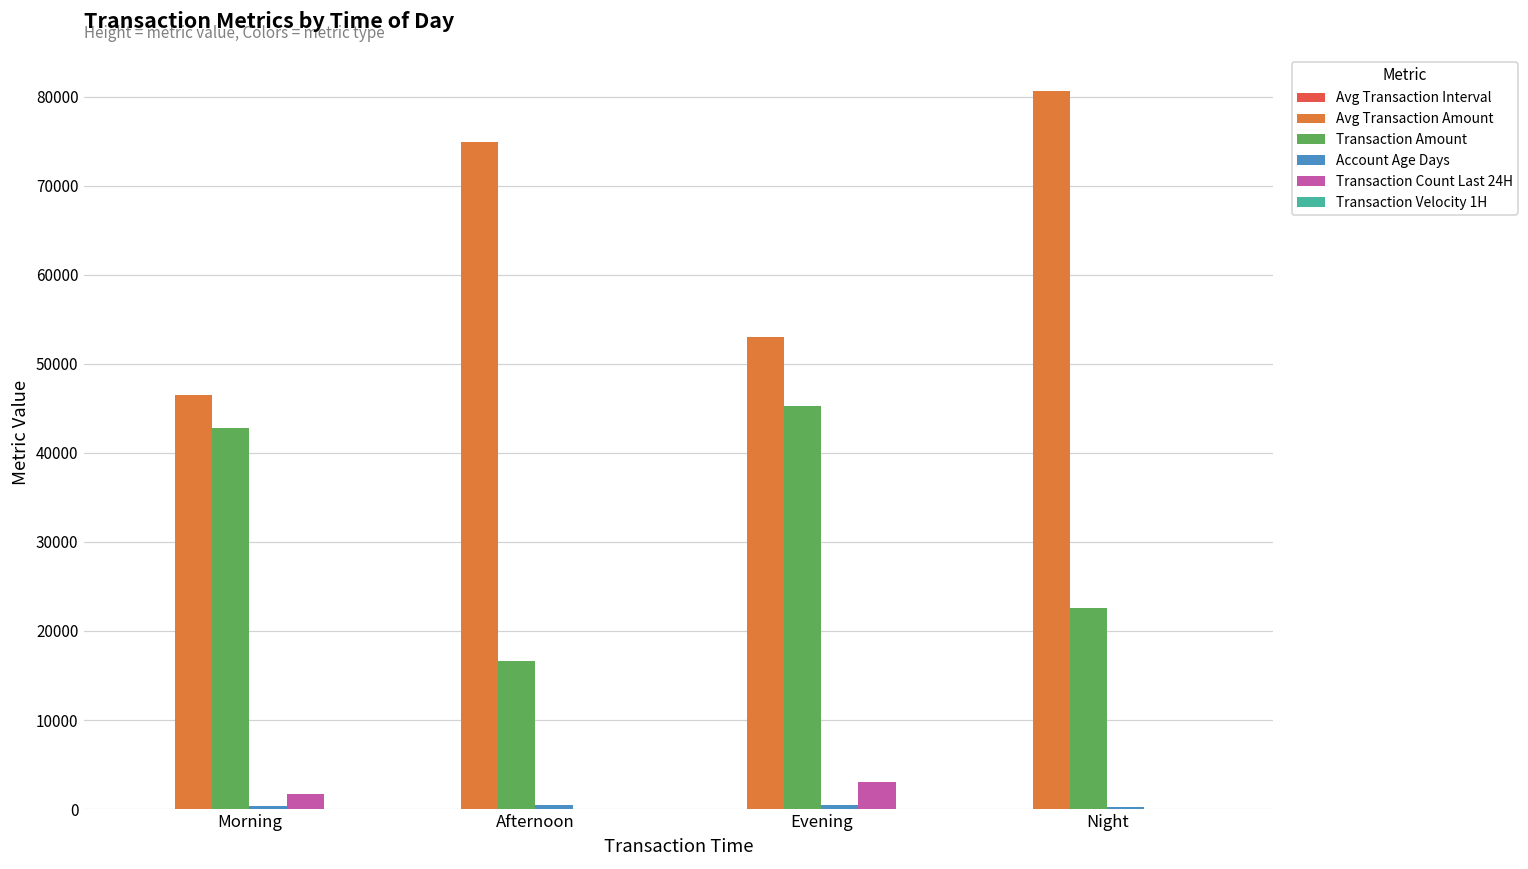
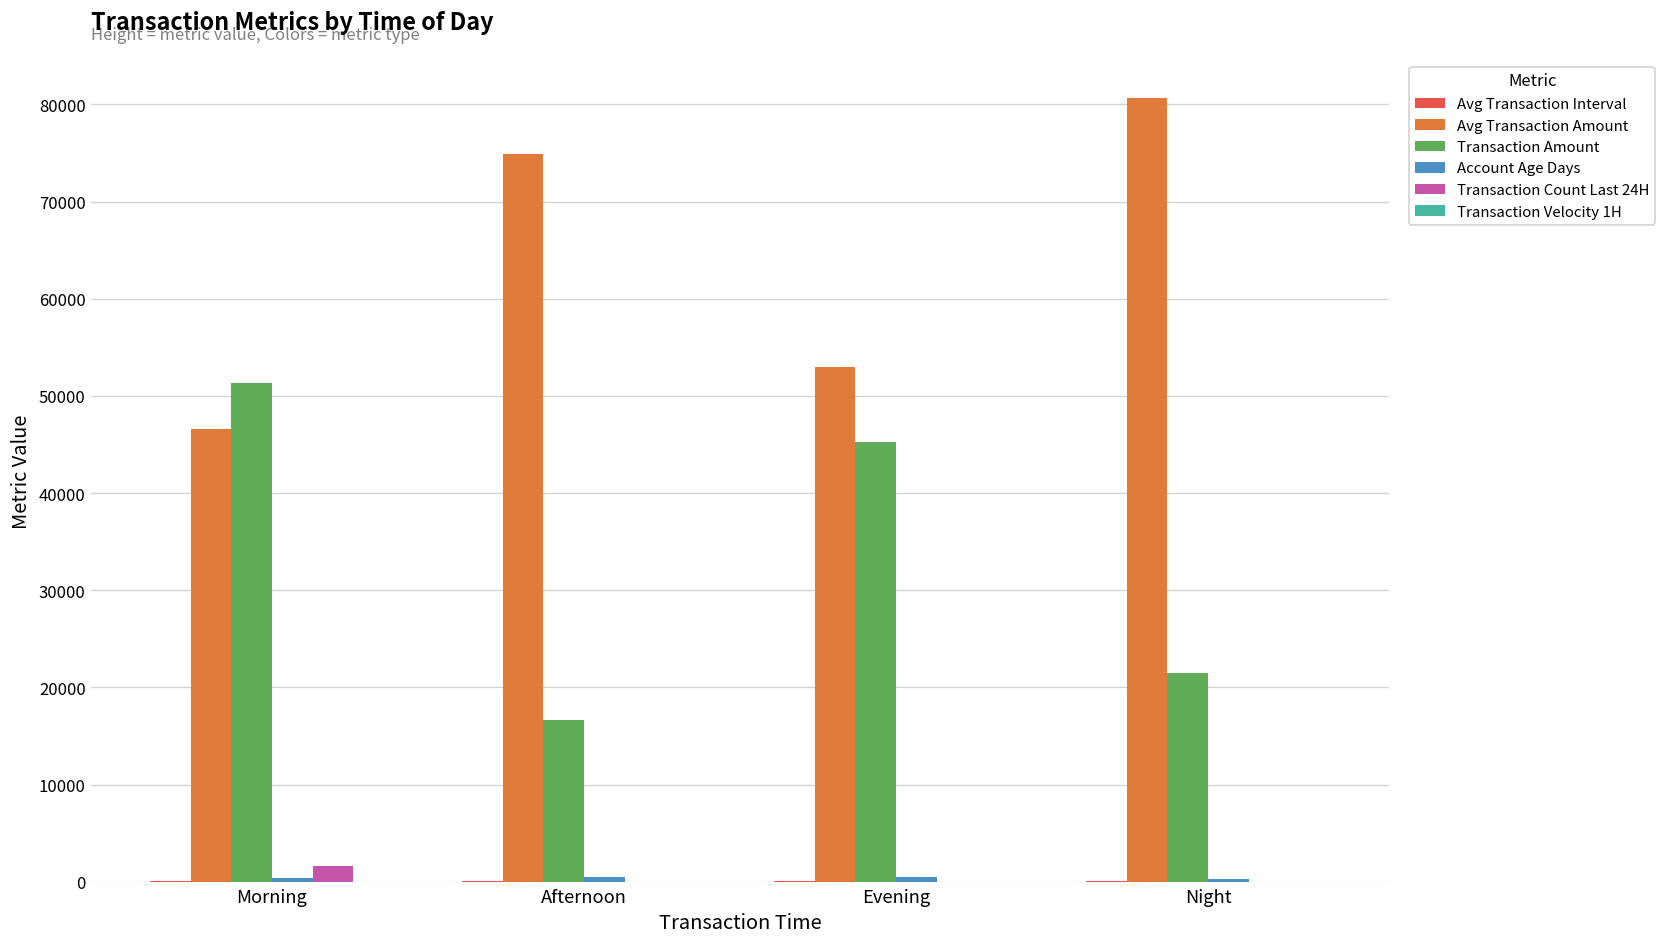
Transaction Amount, Morning: 43000 -> 51000
Transaction Count Last 24H, Evening: 3000 -> 0
Transaction Amount, Night: 23000 -> 22000
